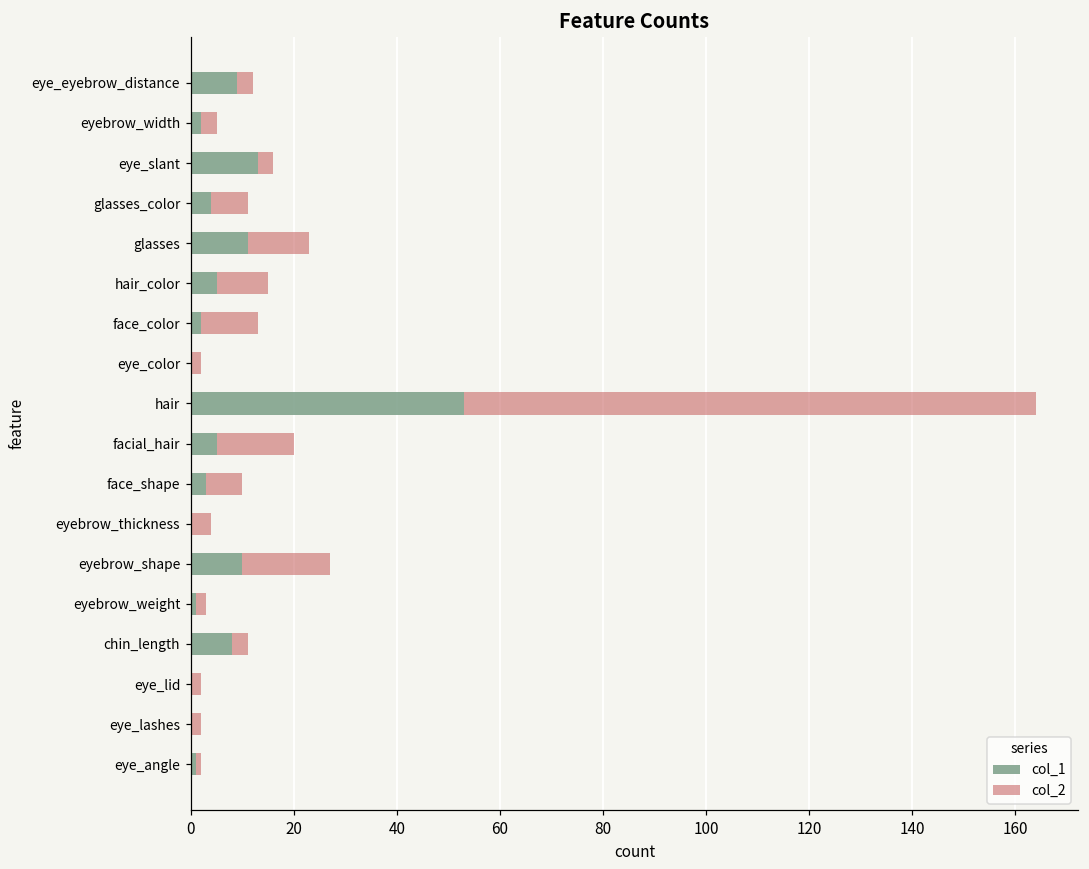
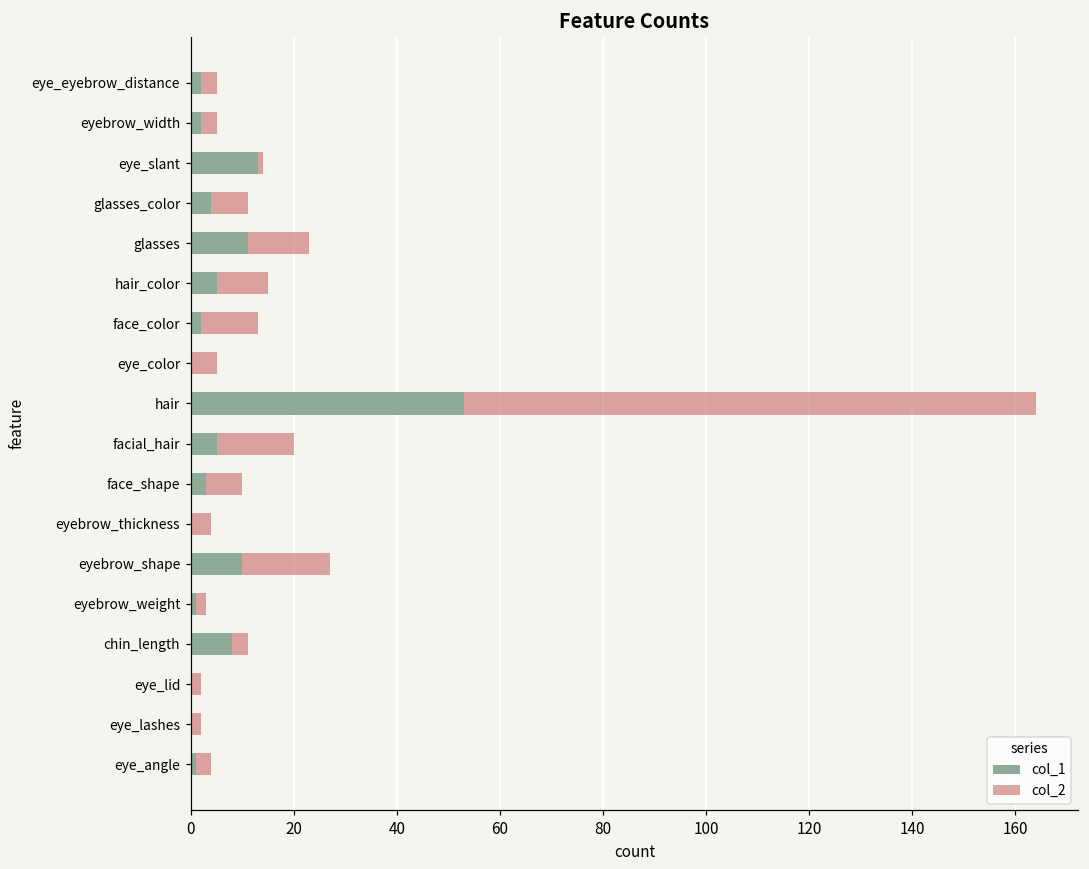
col_1, eye_eyebrow_distance: 9 -> 2
col_2, eye_slant: 3 -> 1
col_2, eye_color: 2 -> 5
col_2, eye_angle: 1 -> 3
